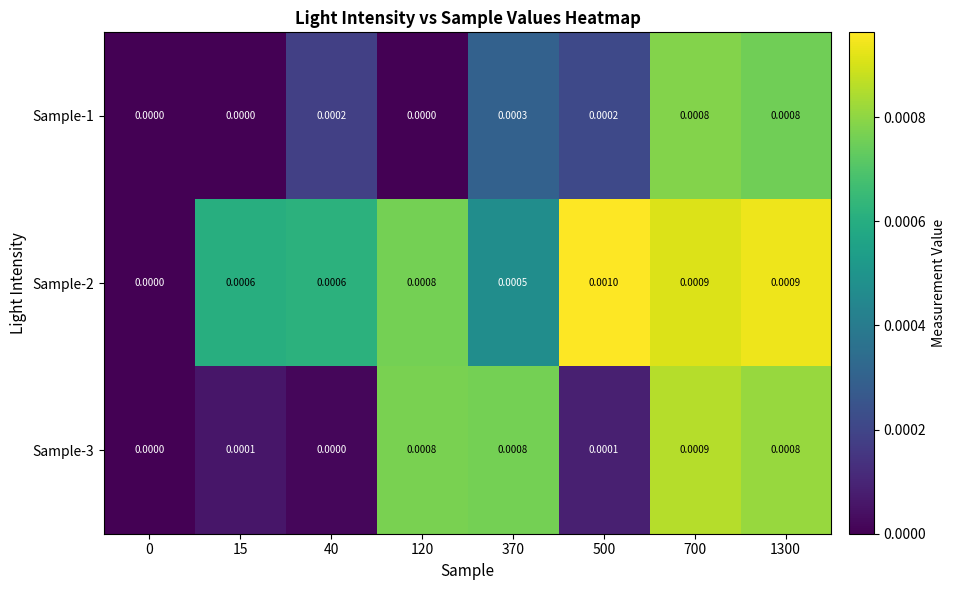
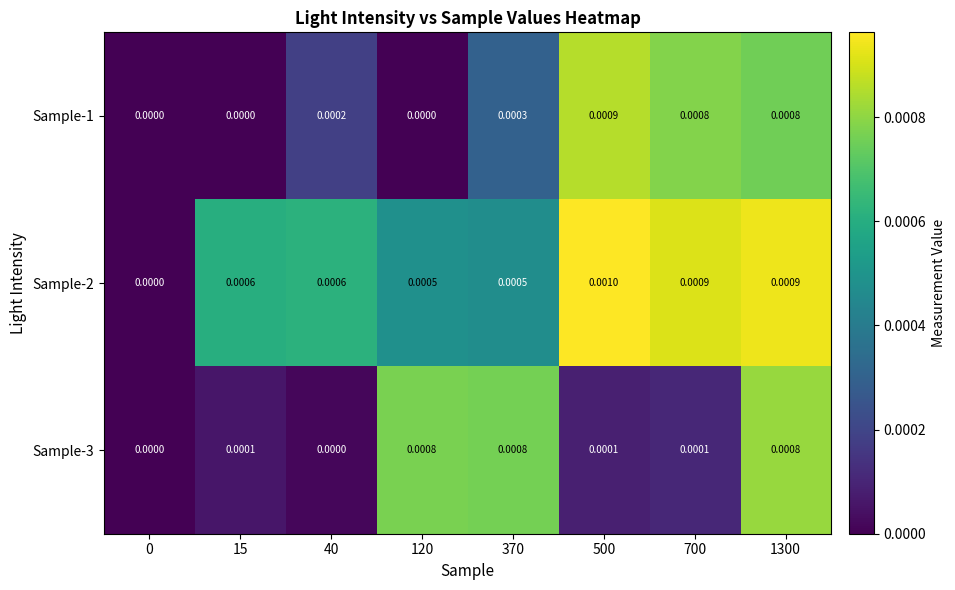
Sample-1, 500: 0.0002 -> 0.0009
Sample-2, 120: 0.0008 -> 0.0005
Sample-3, 700: 0.0009 -> 0.0001
